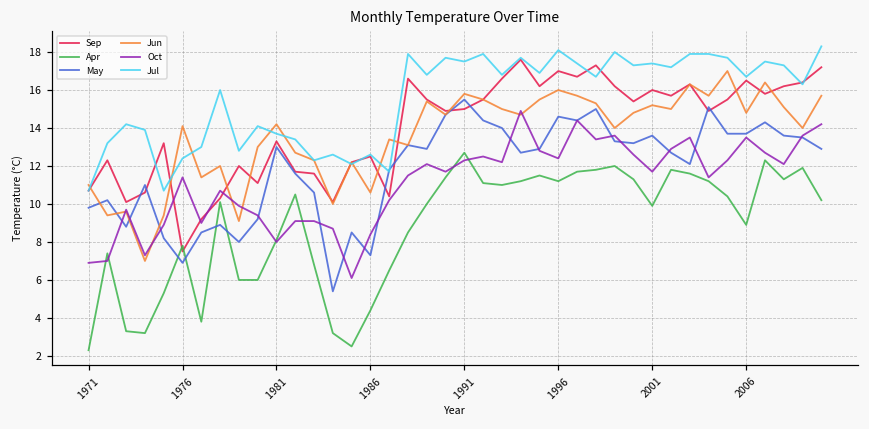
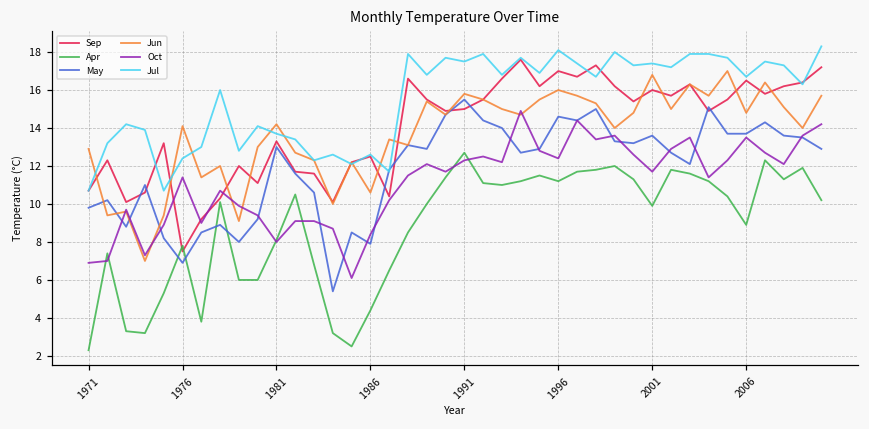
Jun, 1971: 11.0 -> 12.9
May, 1986: 7.3 -> 7.9
Jun, 2001: 15.2 -> 16.8
